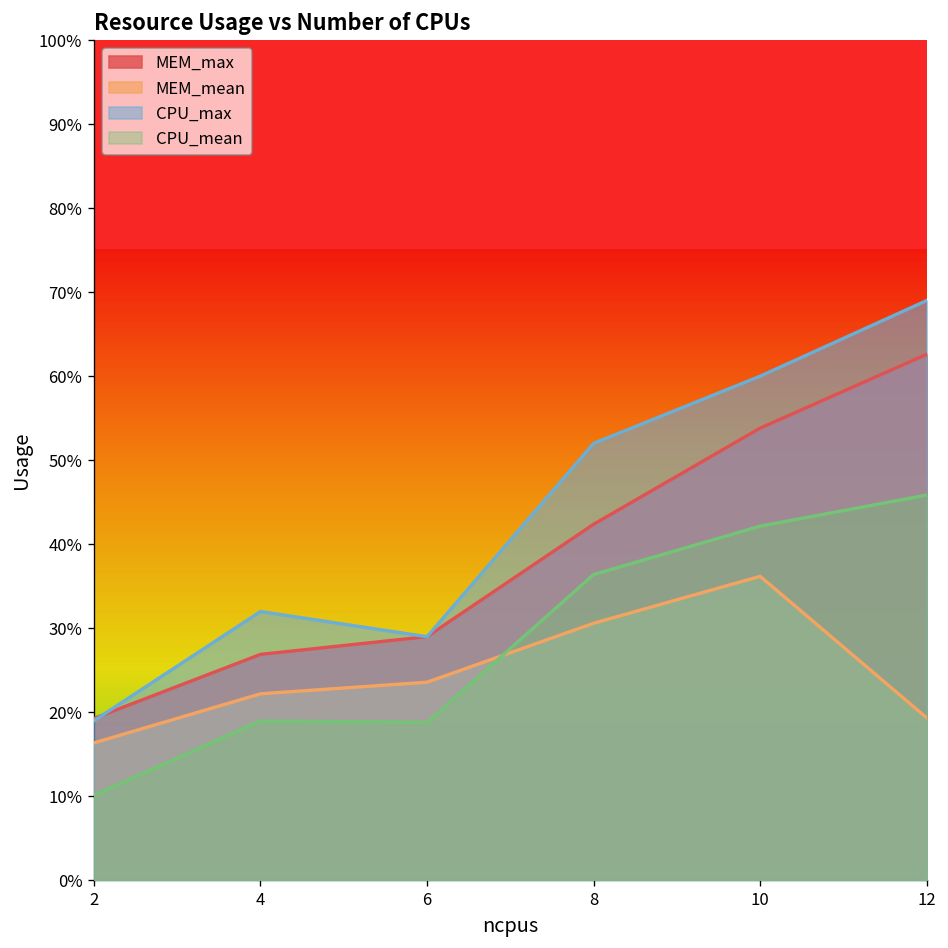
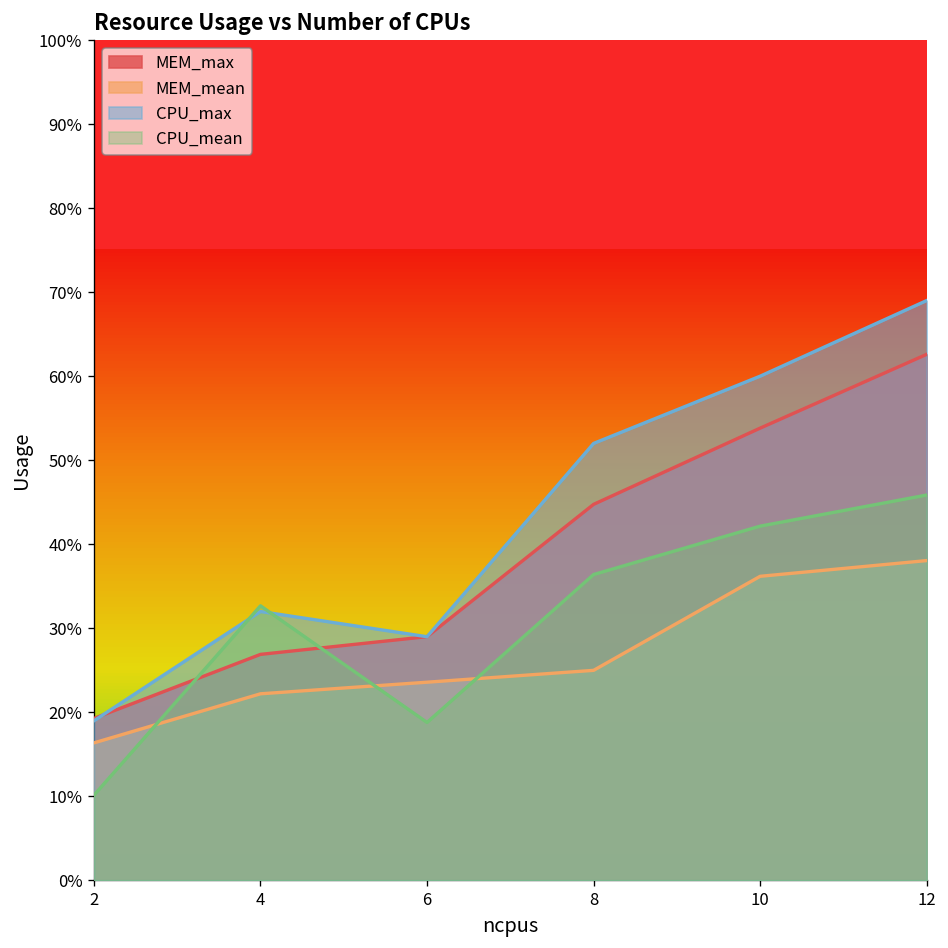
CPU_mean, 4: 19% -> 33%
MEM_max, 8: 42% -> 45%
MEM_mean, 8: 31% -> 25%
MEM_mean, 12: 19% -> 38%
